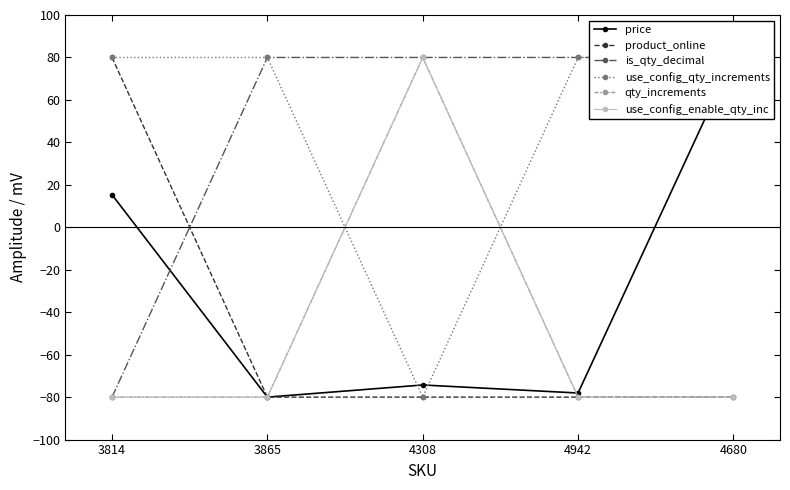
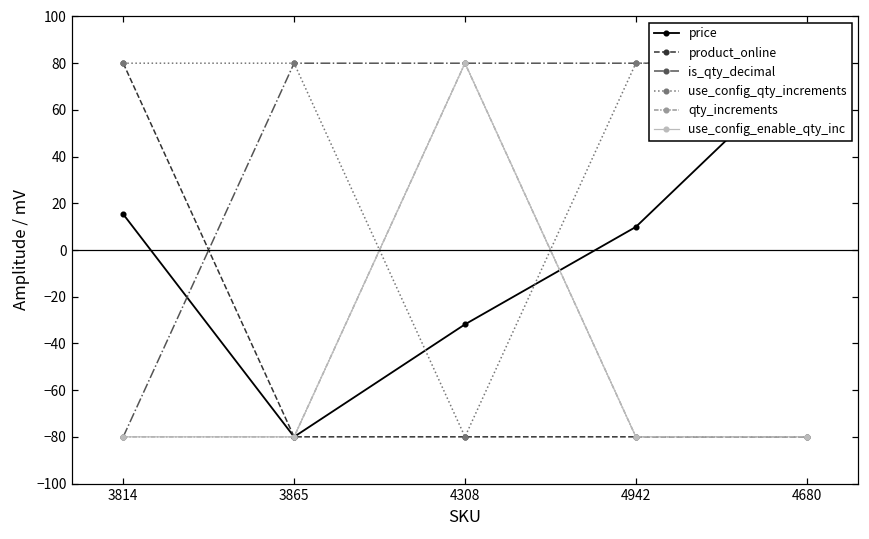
price, 4308: -74 -> -32
price, 4942: -78 -> 10
